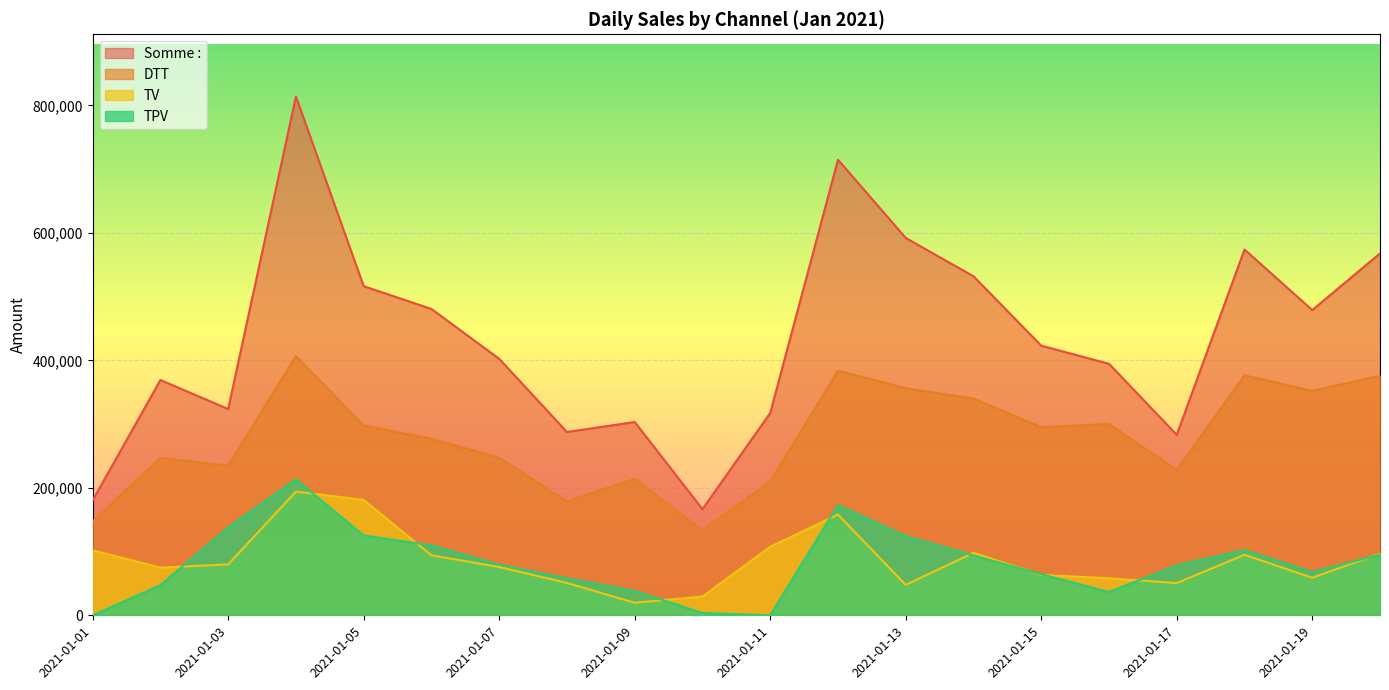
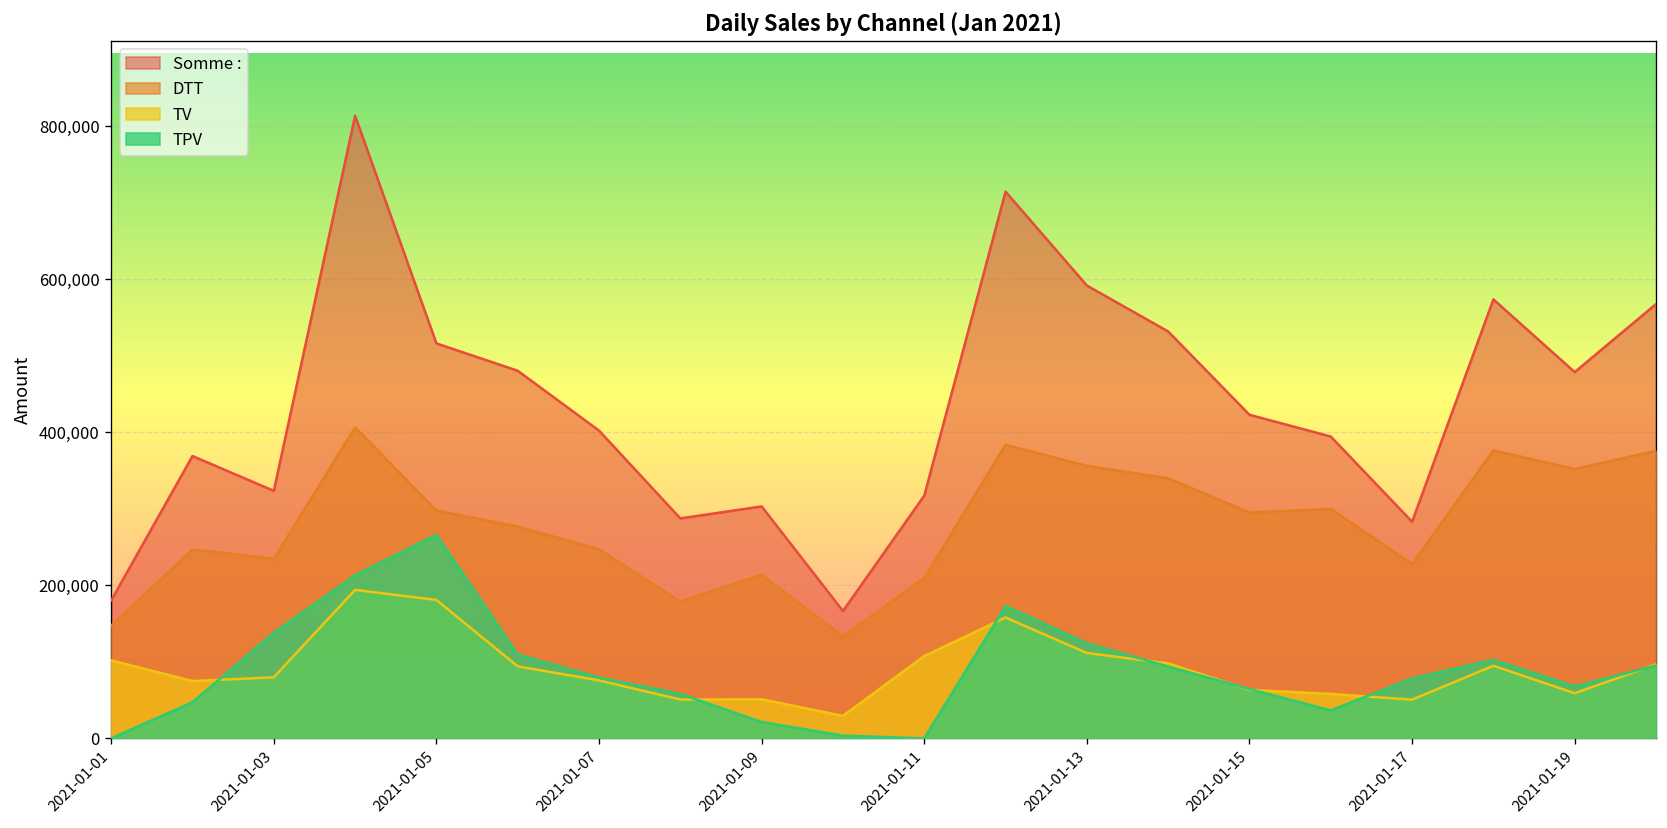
TPV, 2021-01-05: 130,000 -> 270,000
TV, 2021-01-09: 20,000 -> 50,000
TPV, 2021-01-09: 40,000 -> 20,000
TV, 2021-01-13: 50,000 -> 110,000
